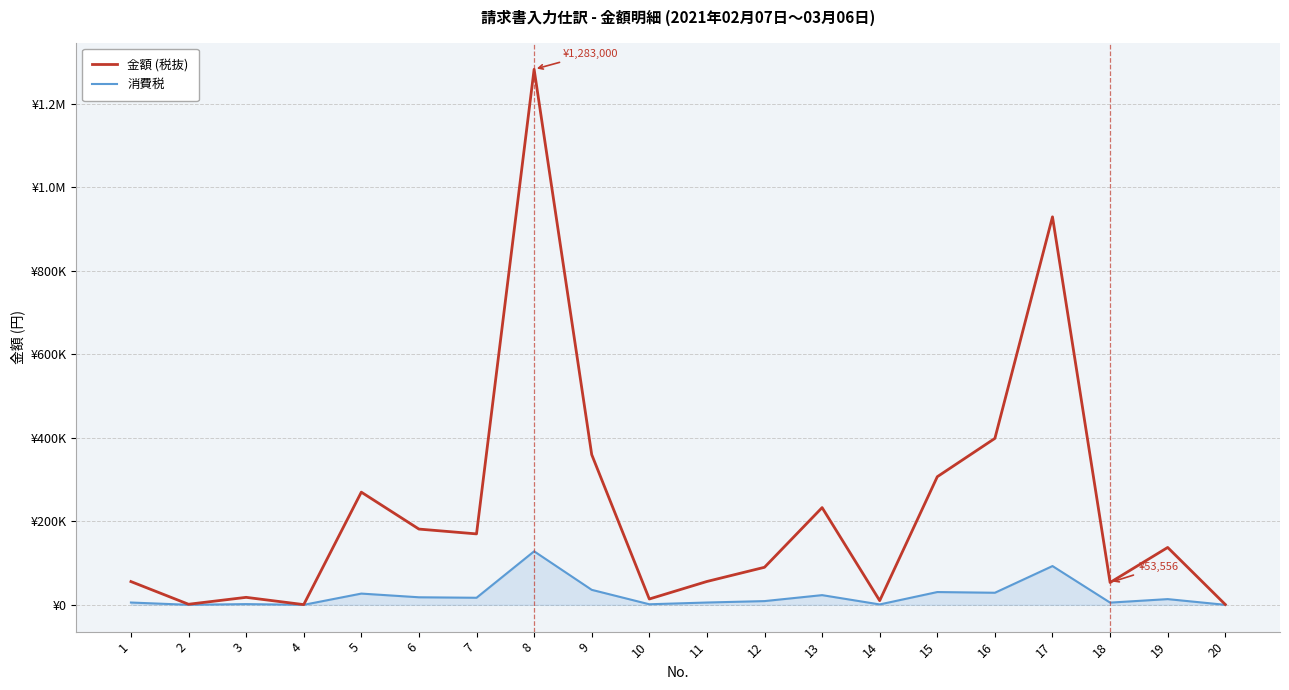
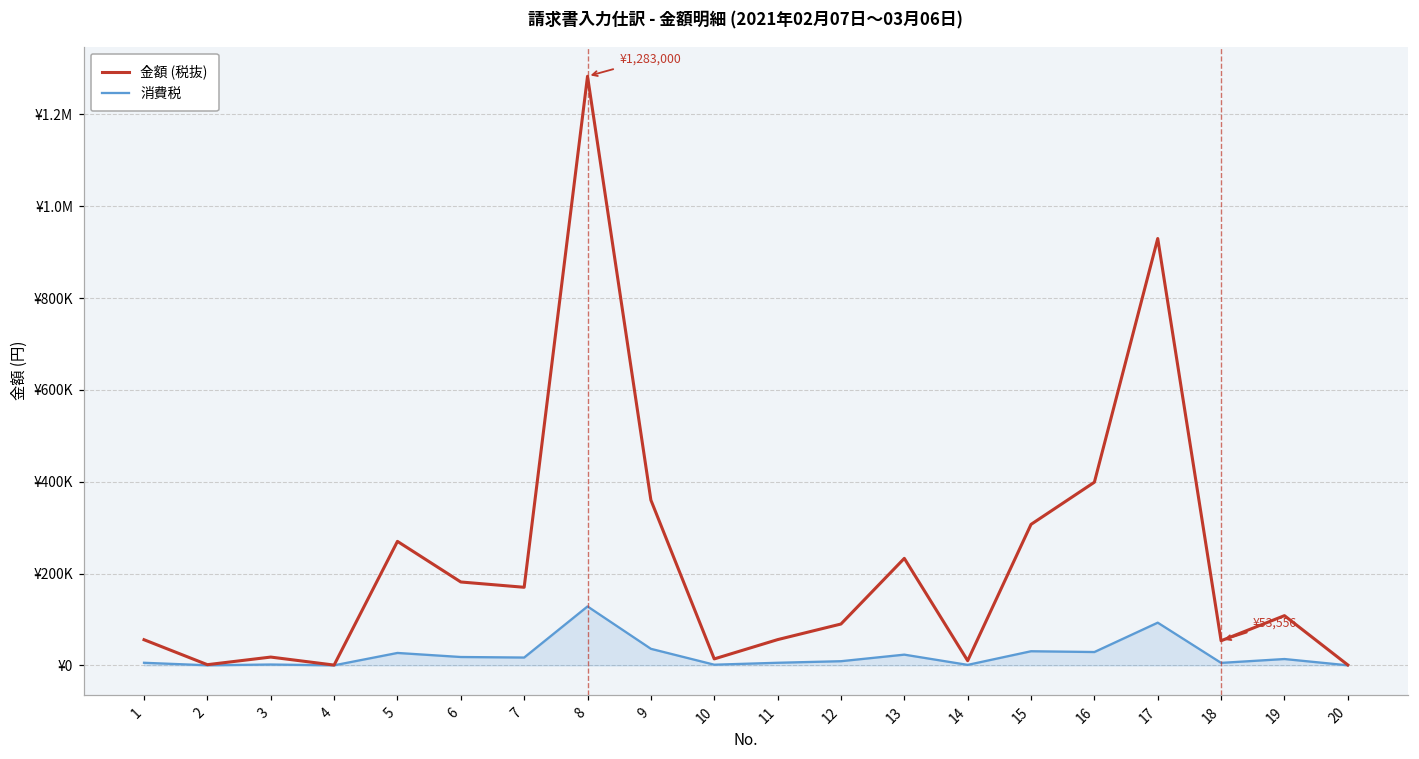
金額 (税抜), 19: ¥140000 -> ¥110000
